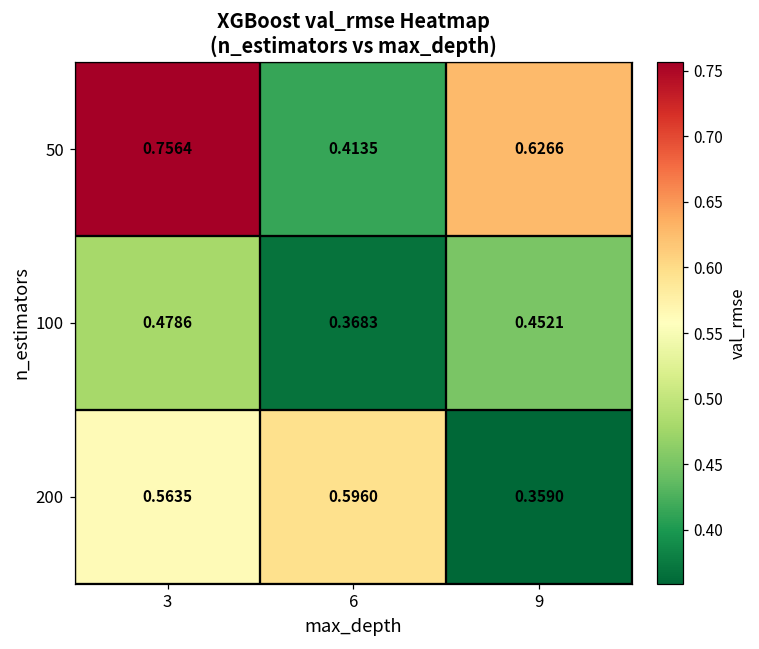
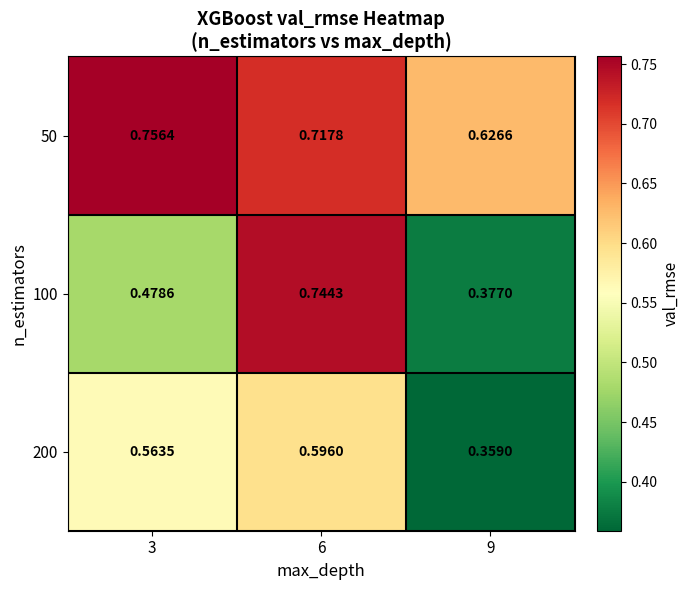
50, 6: 0.4135 -> 0.7178
100, 6: 0.3683 -> 0.7443
100, 9: 0.4521 -> 0.3770
